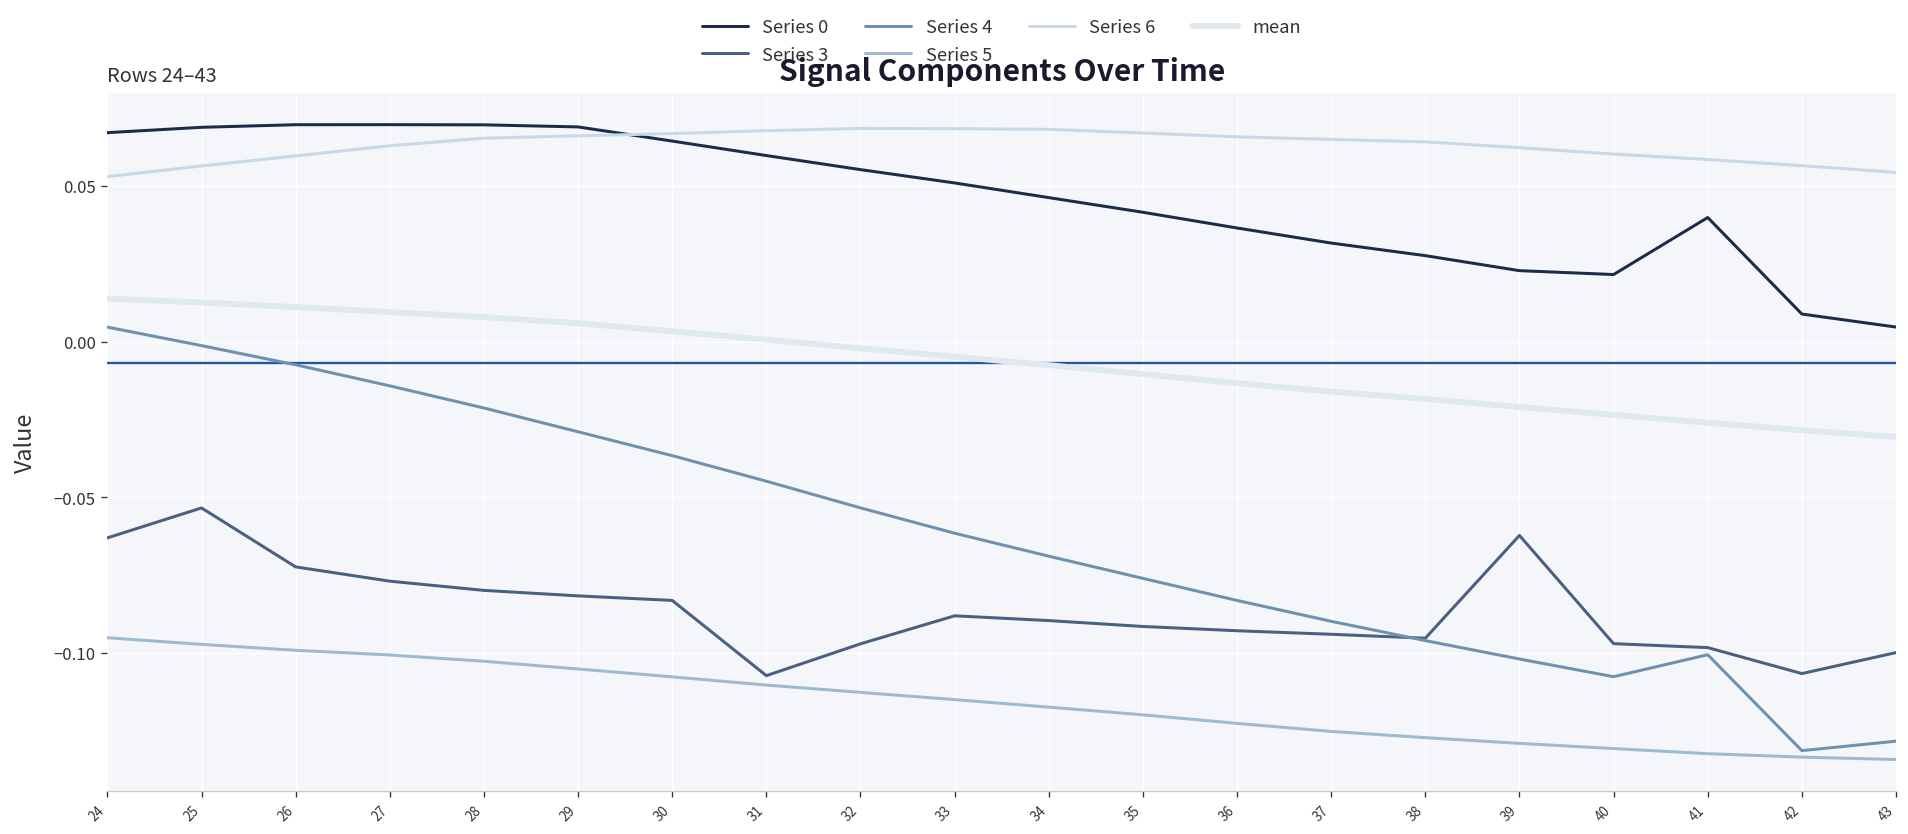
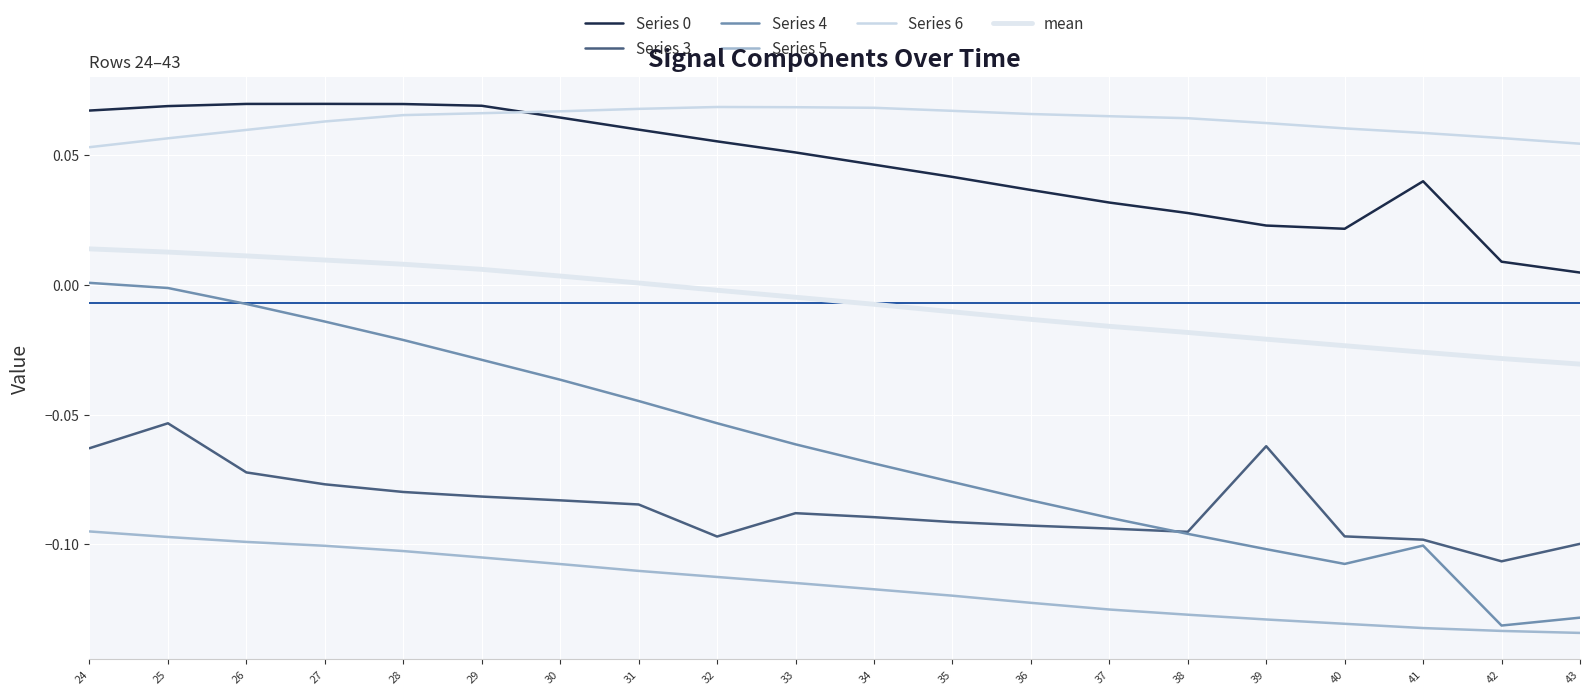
Series 4, 24: 0.005 -> 0.001
Series 3, 31: -0.107 -> -0.085
